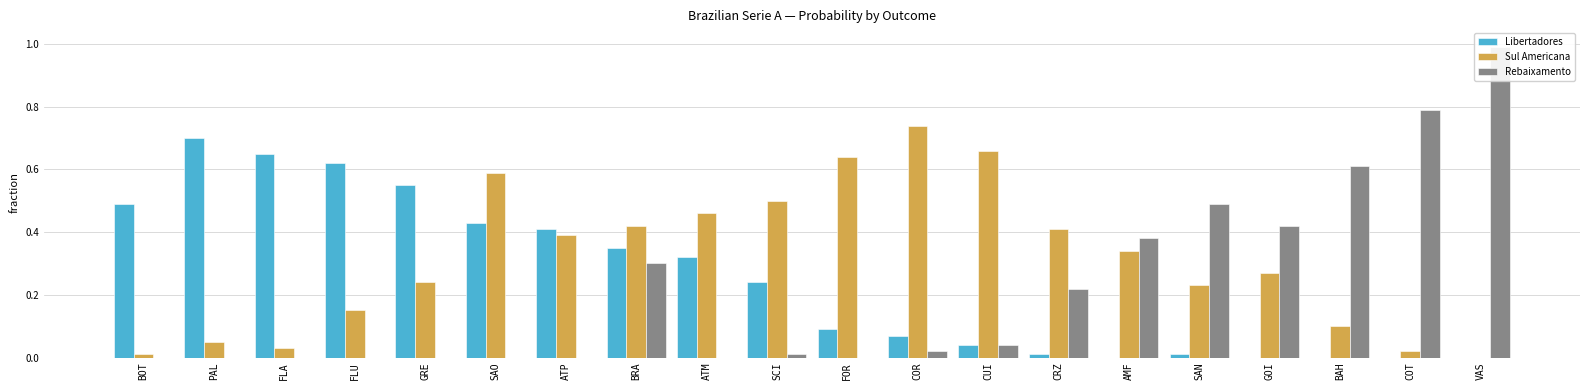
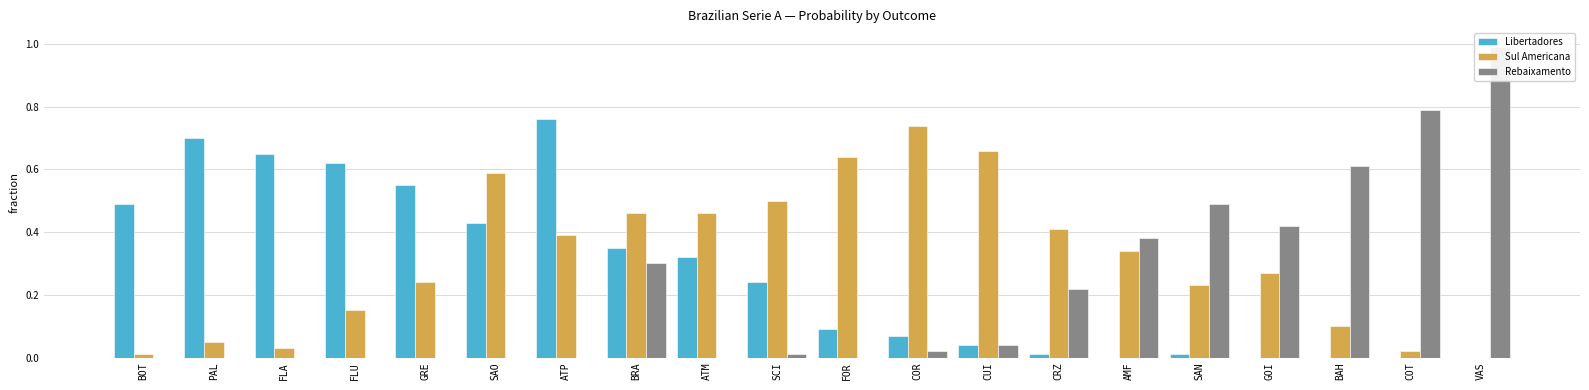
Libertadores, ATP: 0.41 -> 0.76
Sul Americana, BRA: 0.42 -> 0.46
